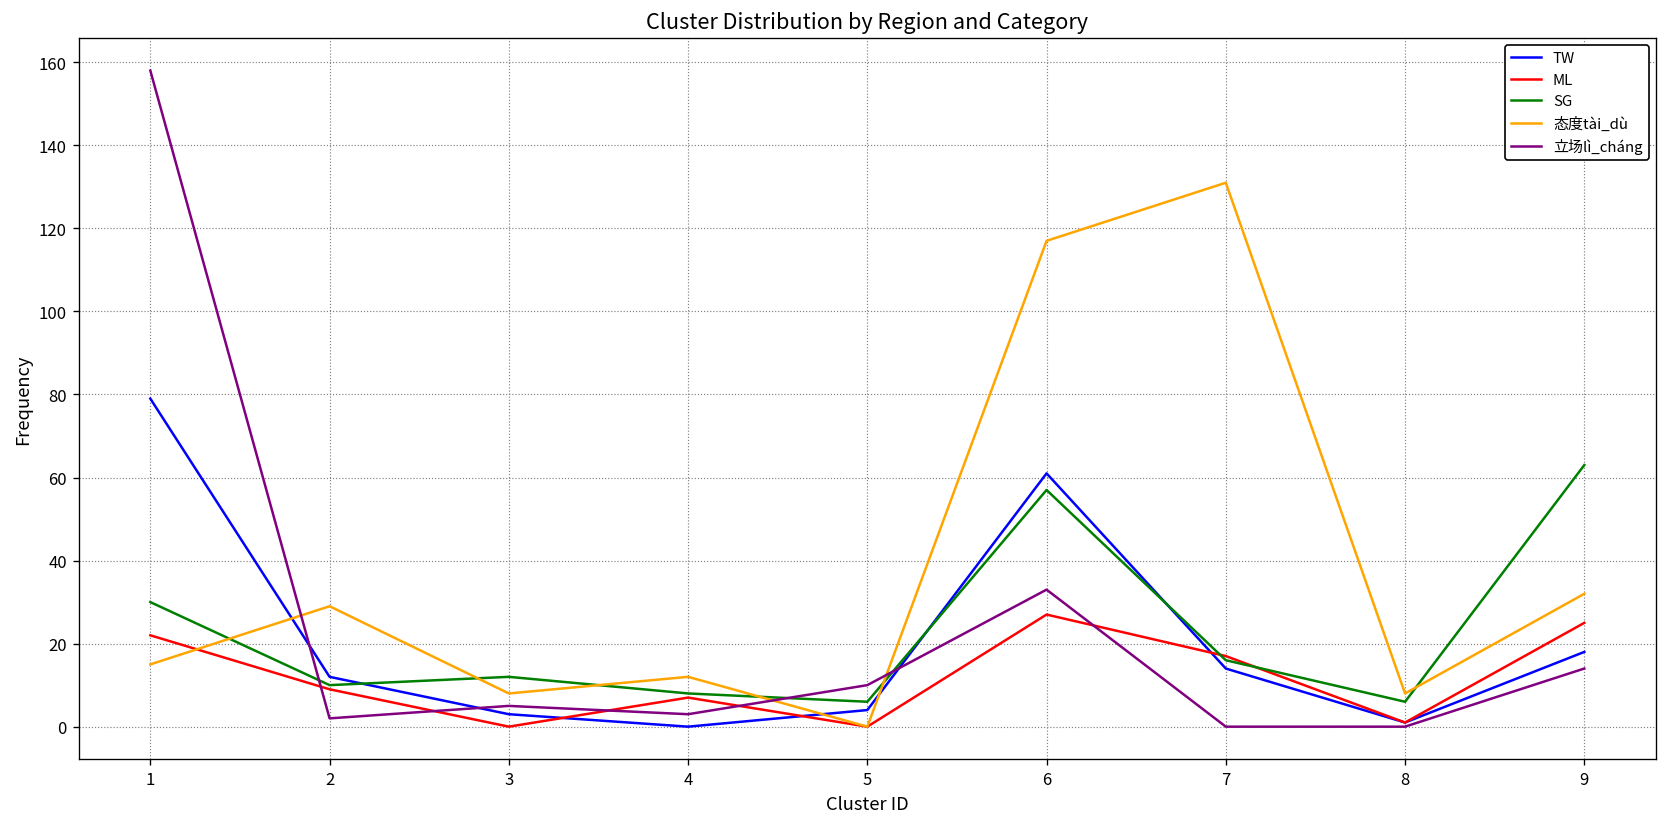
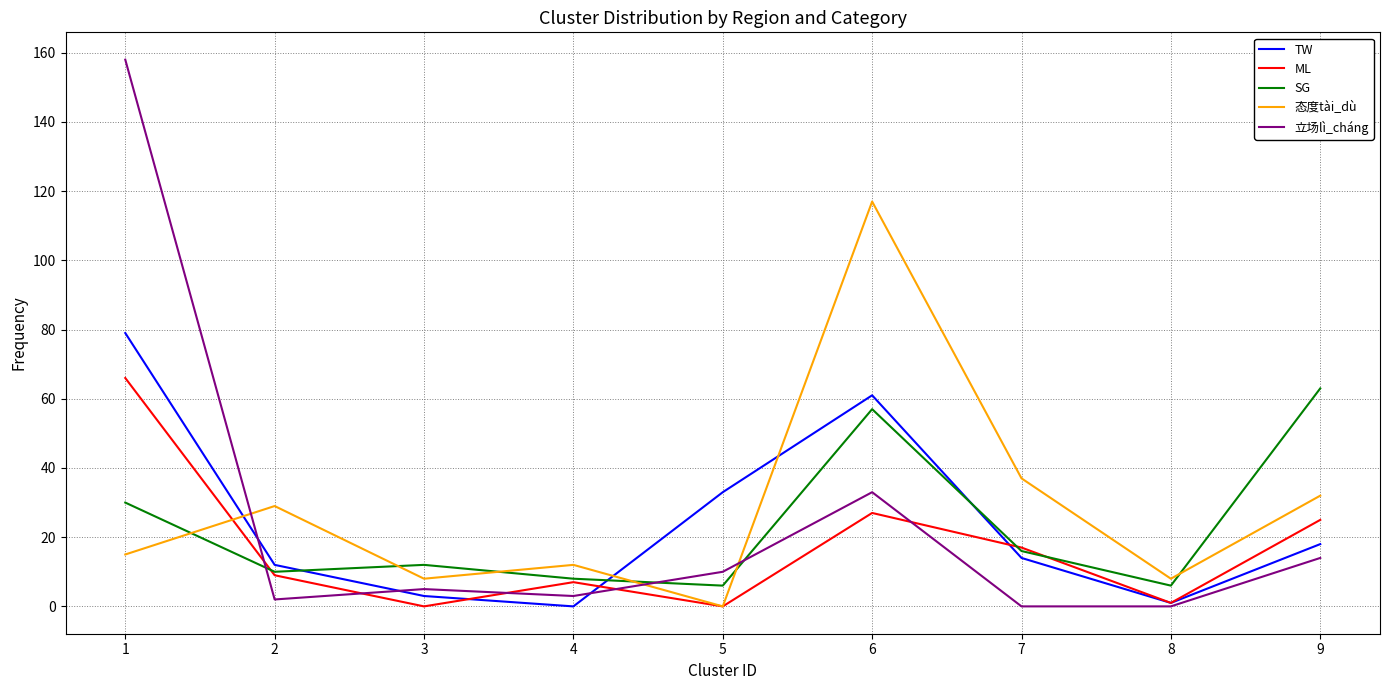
ML, 1: 22 -> 66
TW, 5: 4 -> 33
态度tài_dù, 7: 131 -> 37
